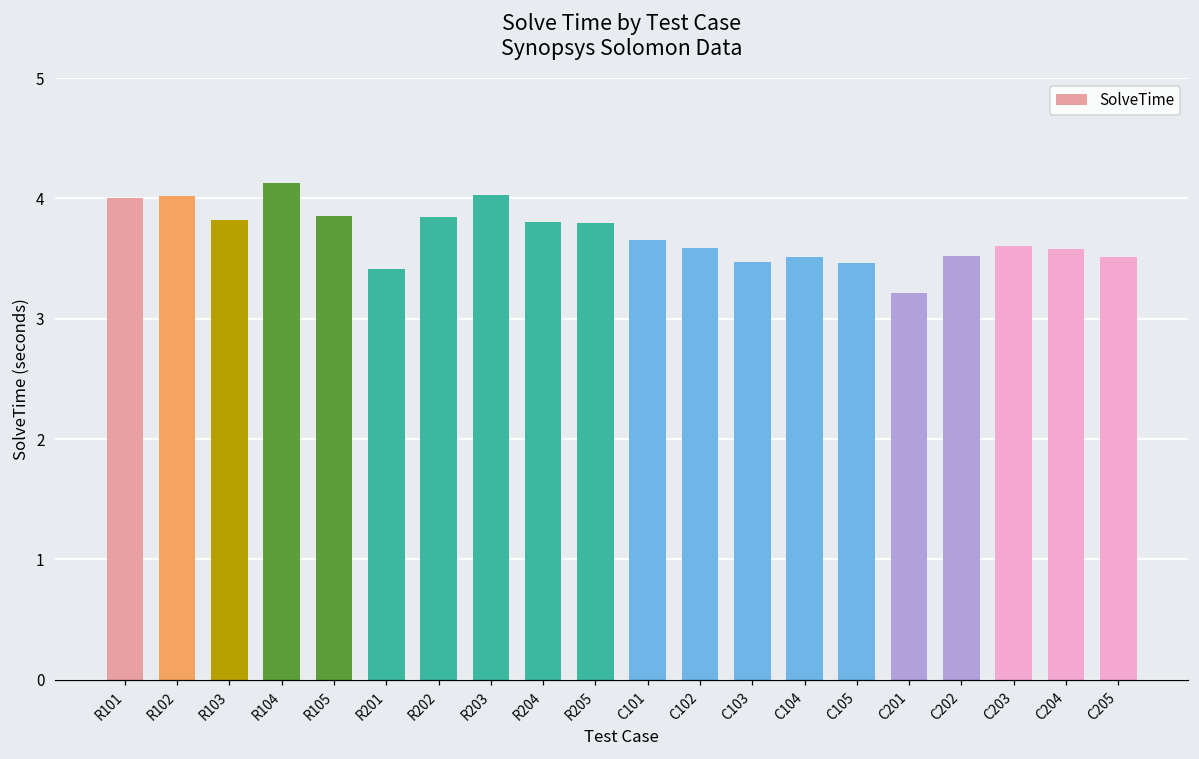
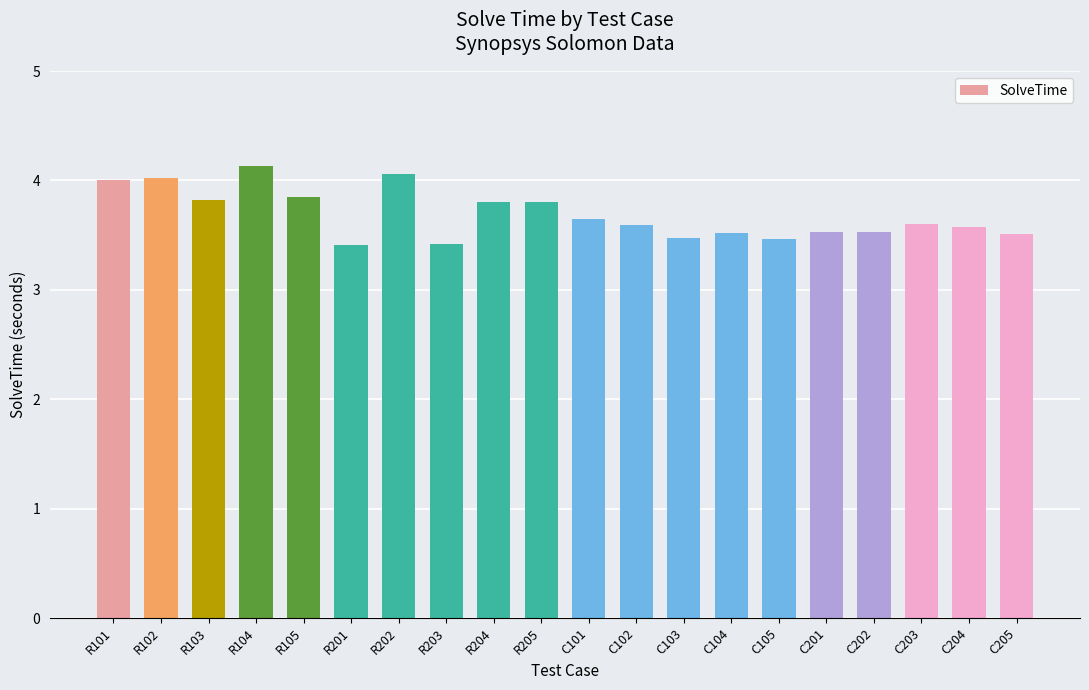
R202: 3.85 -> 4.06
R203: 4.03 -> 3.42
C201: 3.21 -> 3.53
